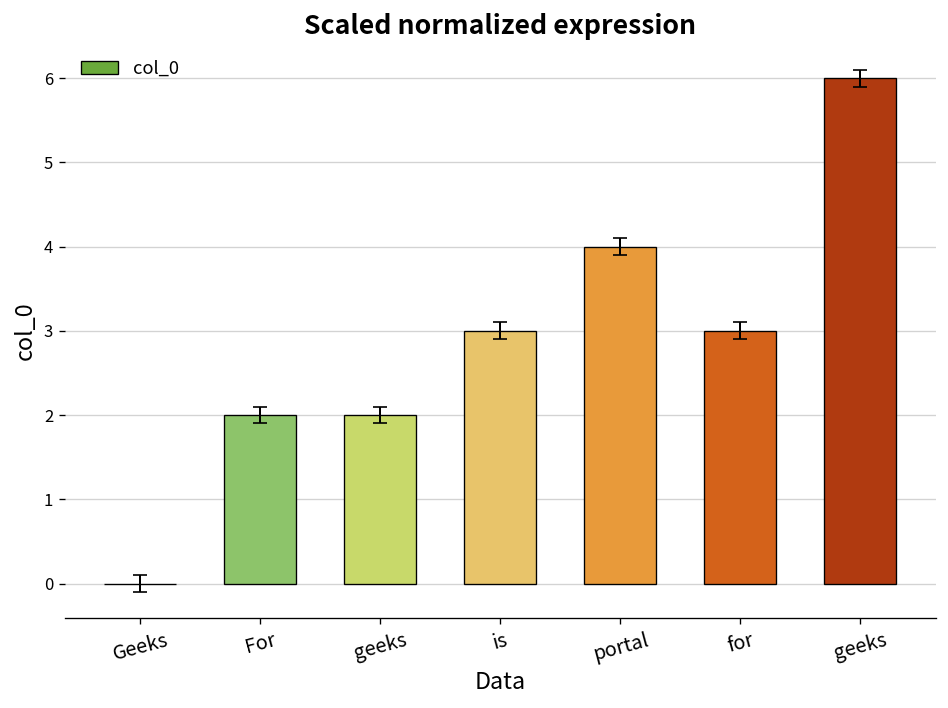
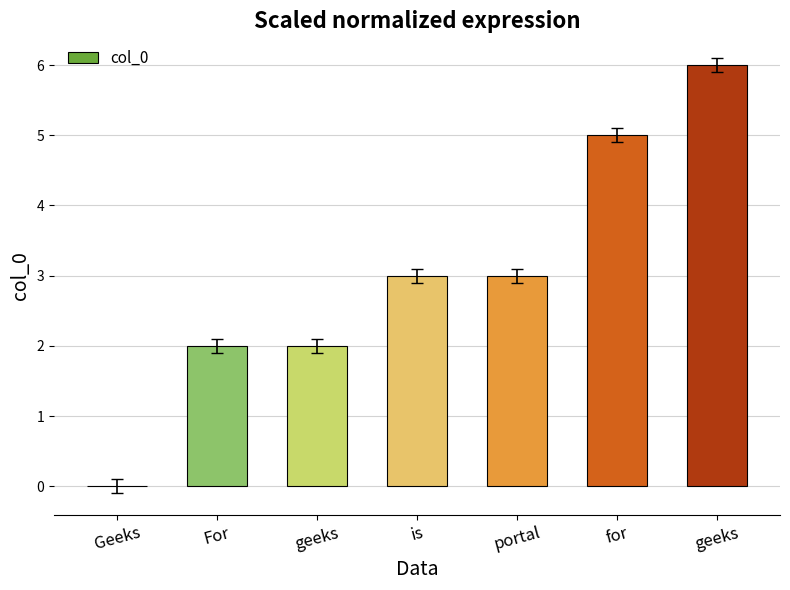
col_0, portal: 4 -> 3
col_0, for: 3 -> 5
